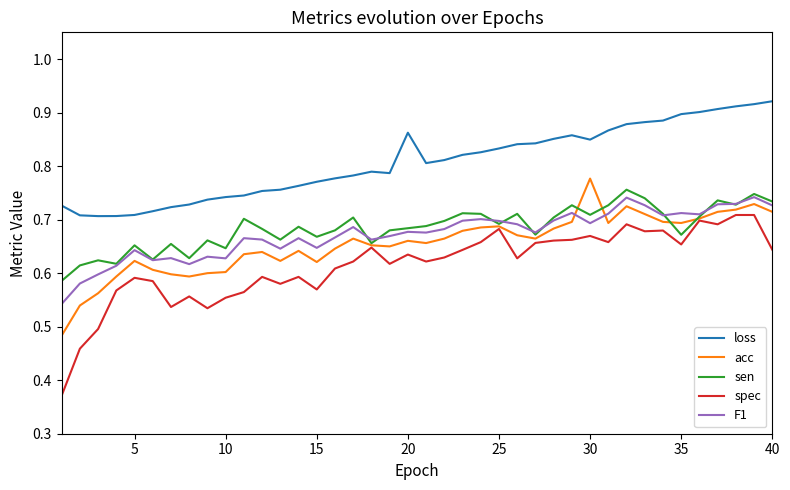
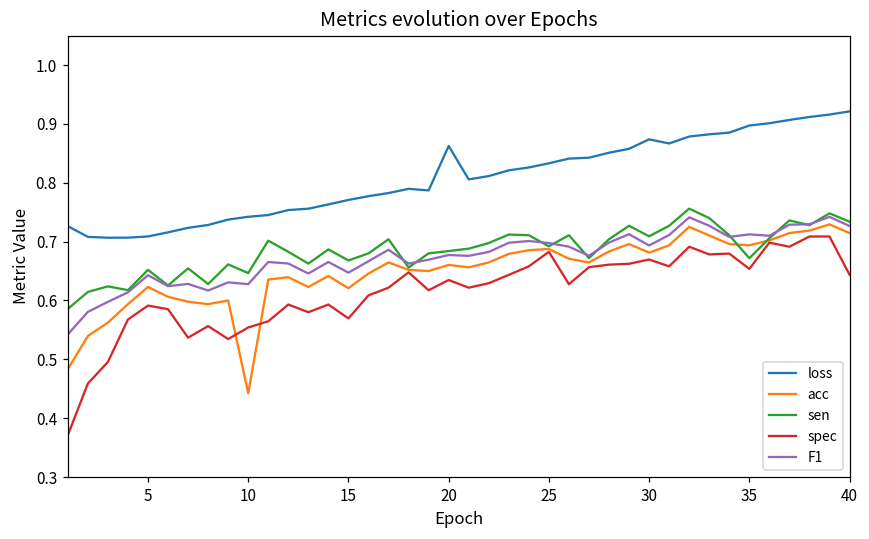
acc, 10: 0.60 -> 0.44
loss, 30: 0.85 -> 0.87
acc, 30: 0.78 -> 0.68
